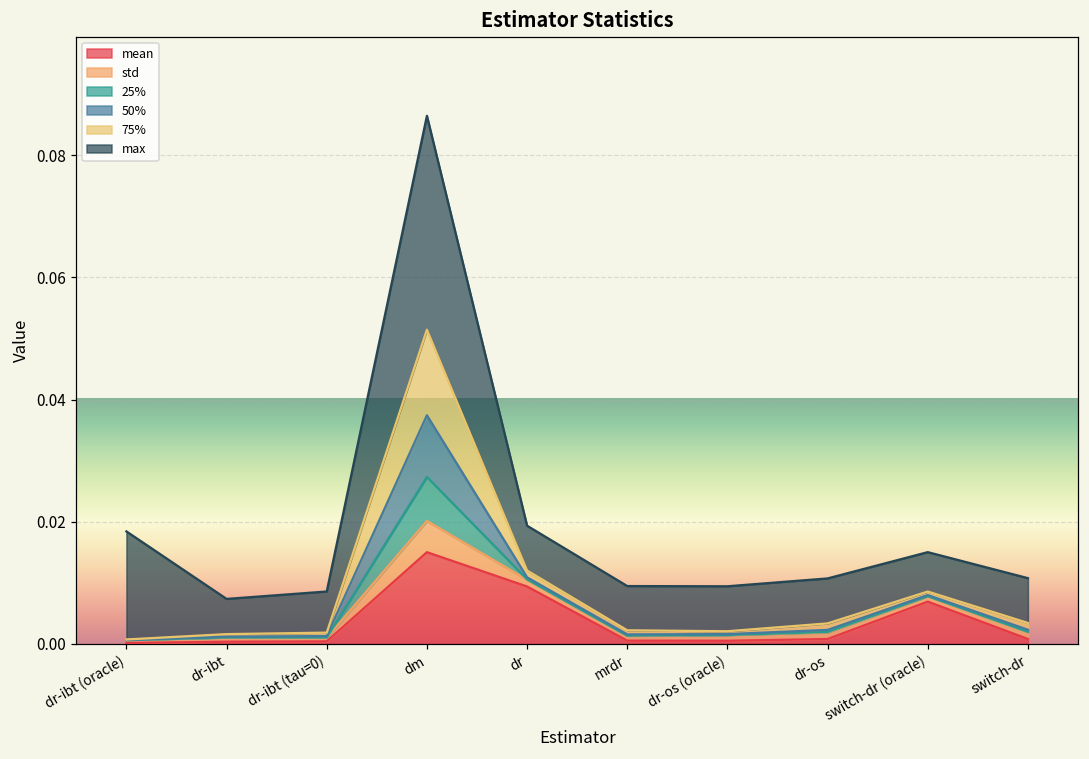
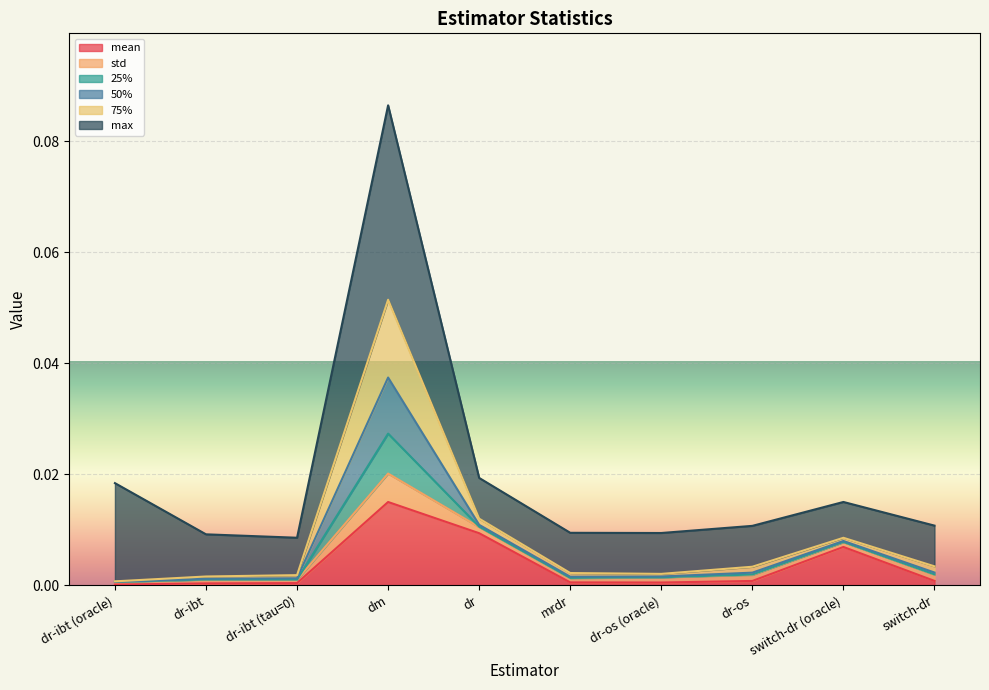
max, dr-ibt: 0.006 -> 0.008
